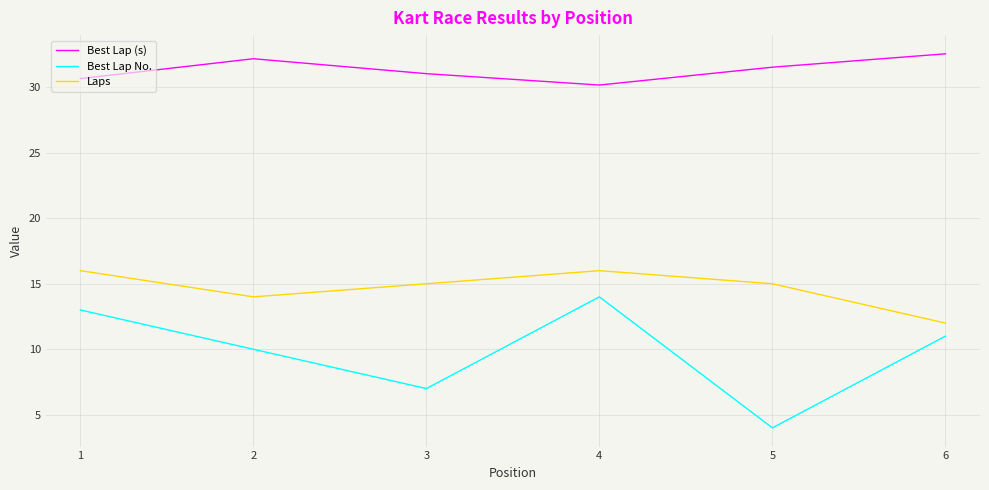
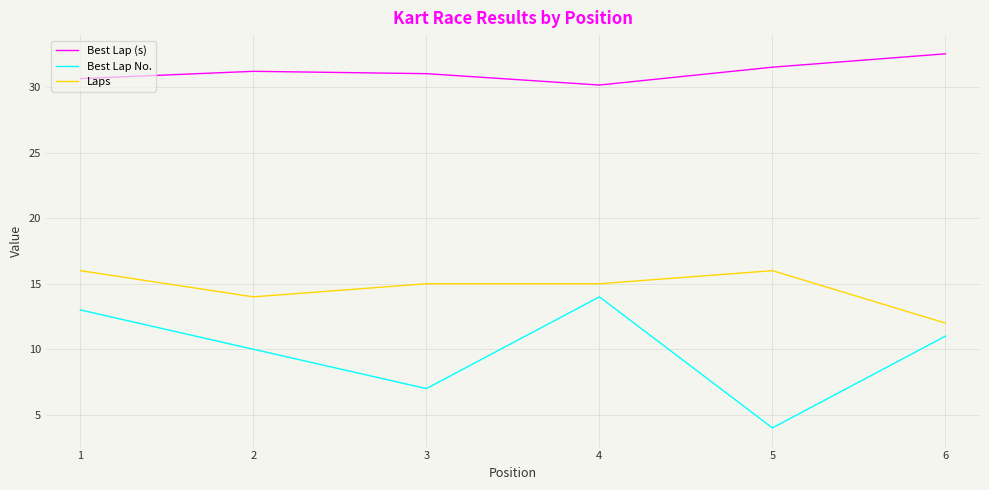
Best Lap (s), 2: 32.2 -> 31.2
Laps, 4: 16 -> 15
Laps, 5: 15 -> 16
